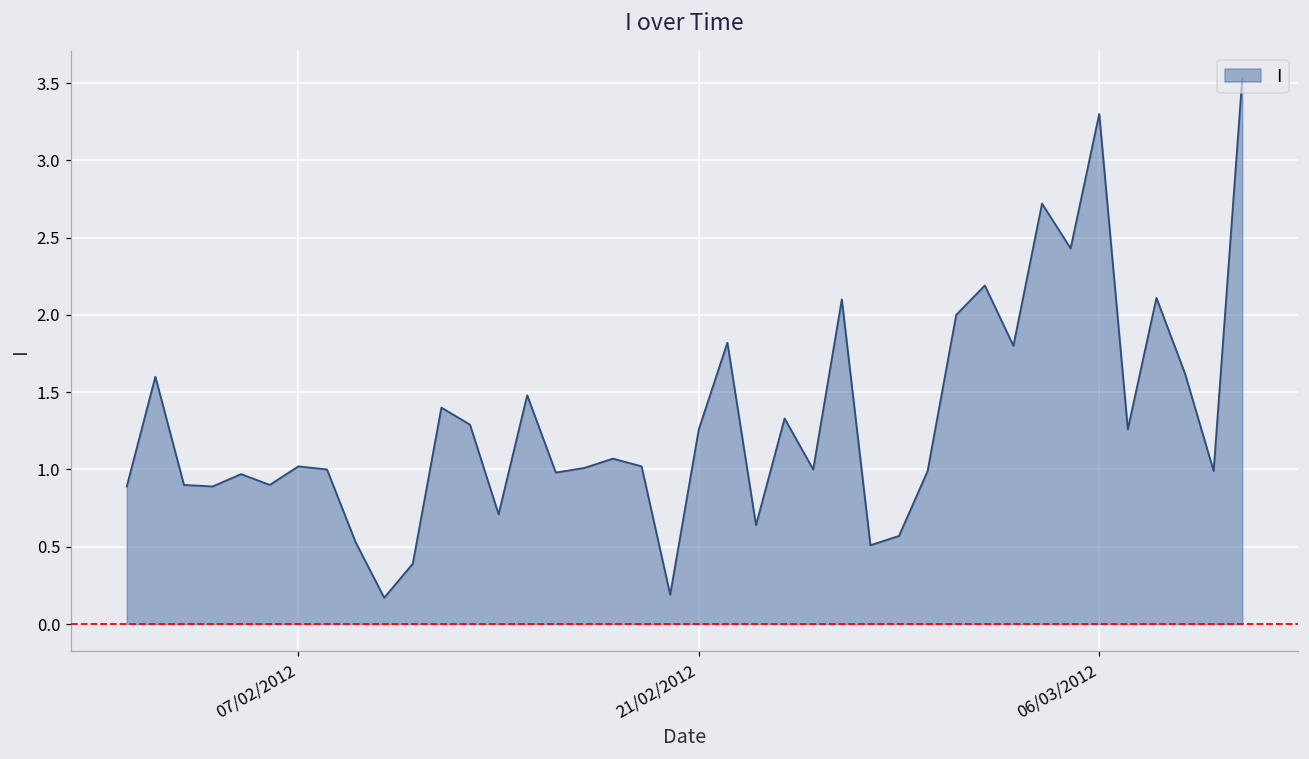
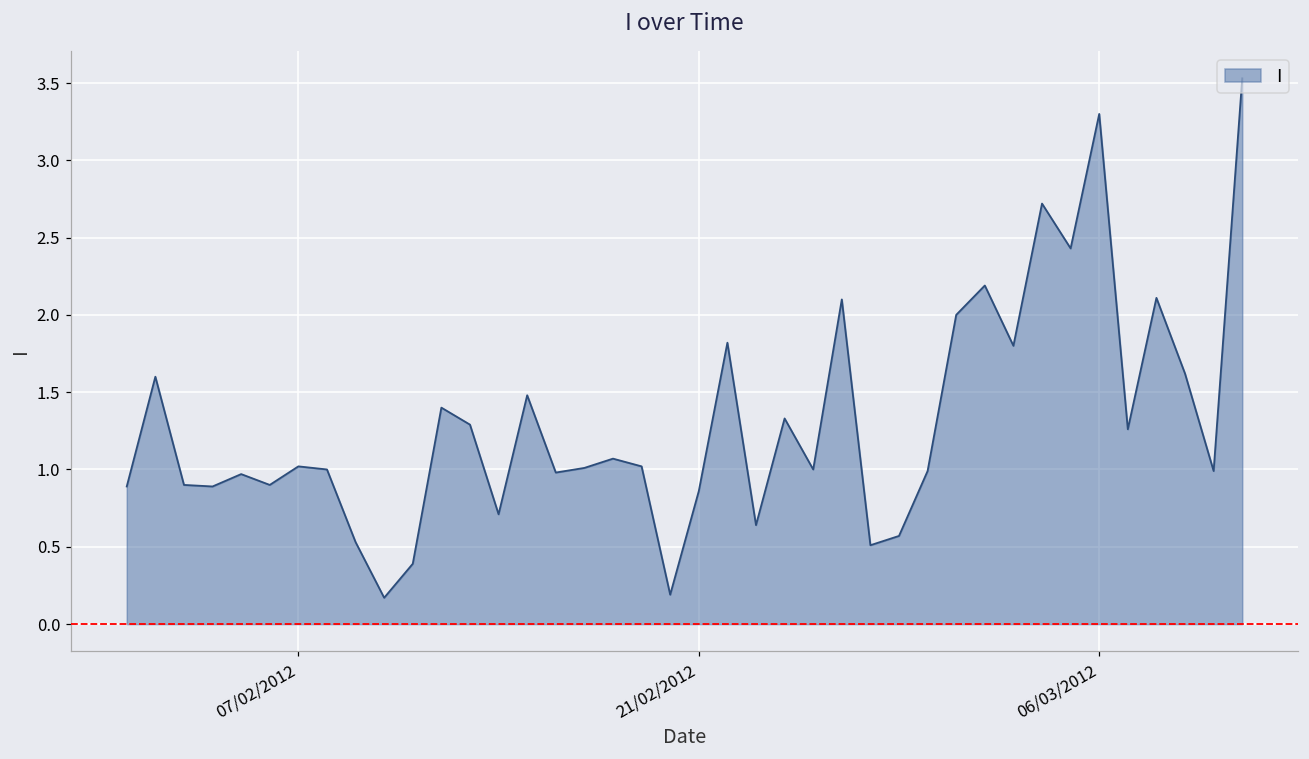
21/02/2012: 1.26 -> 0.86
